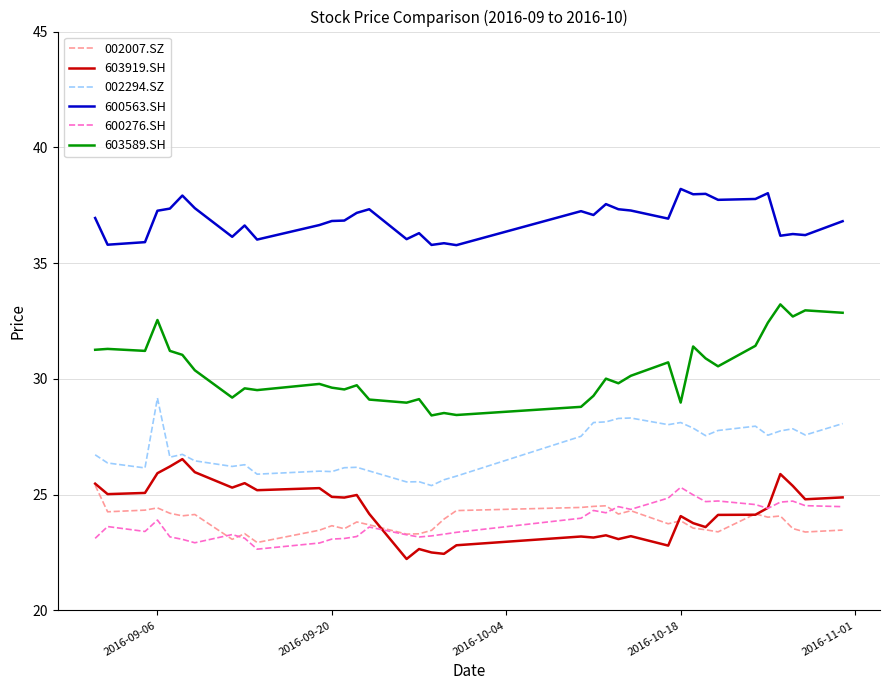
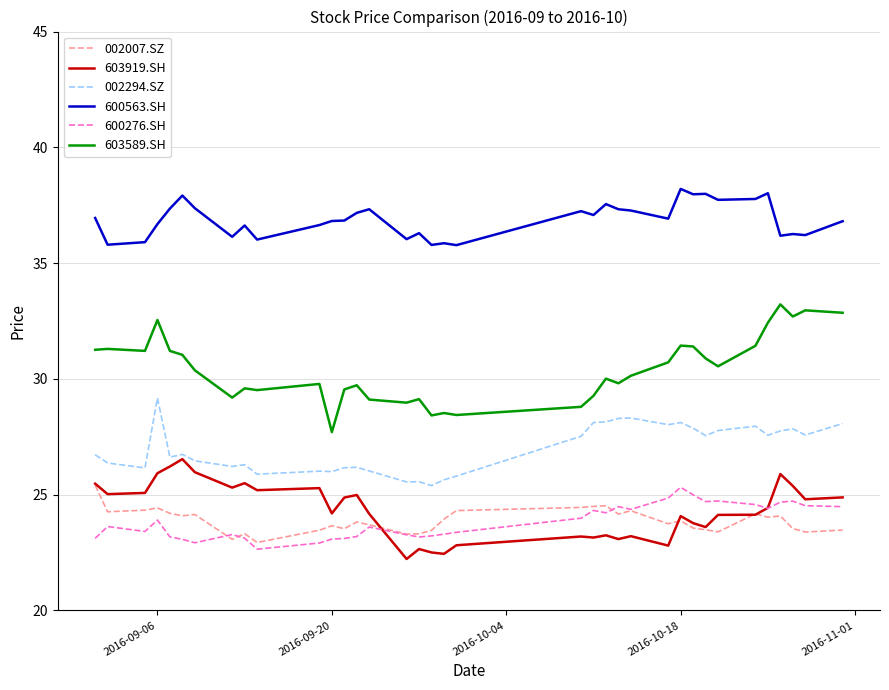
600563.SH, 2016-09-06: 37.3 -> 36.7
603919.SH, 2016-09-20: 24.9 -> 24.2
603589.SH, 2016-09-20: 29.6 -> 27.7
603589.SH, 2016-10-18: 29.0 -> 31.4
